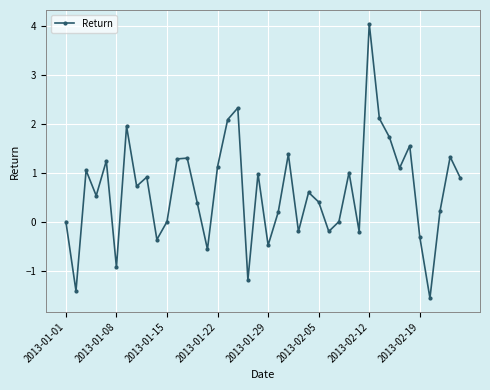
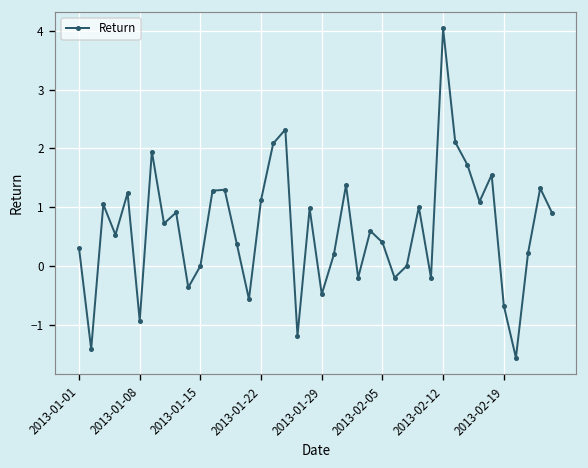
2013-01-01: 0.0 -> 0.3
2013-02-19: -0.3 -> -0.7
